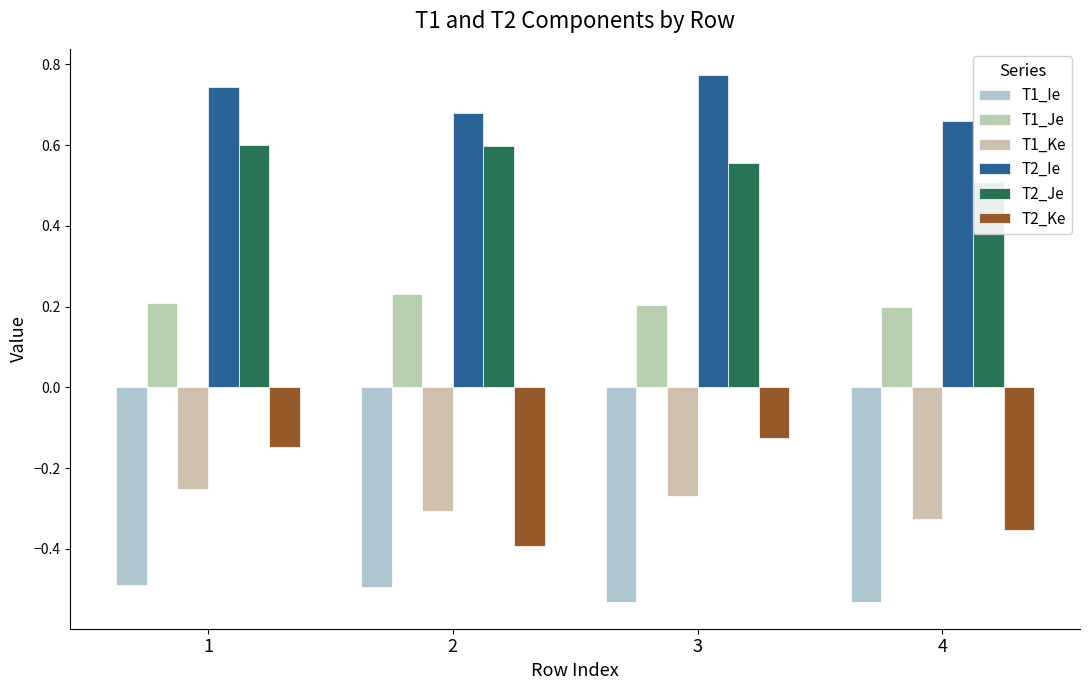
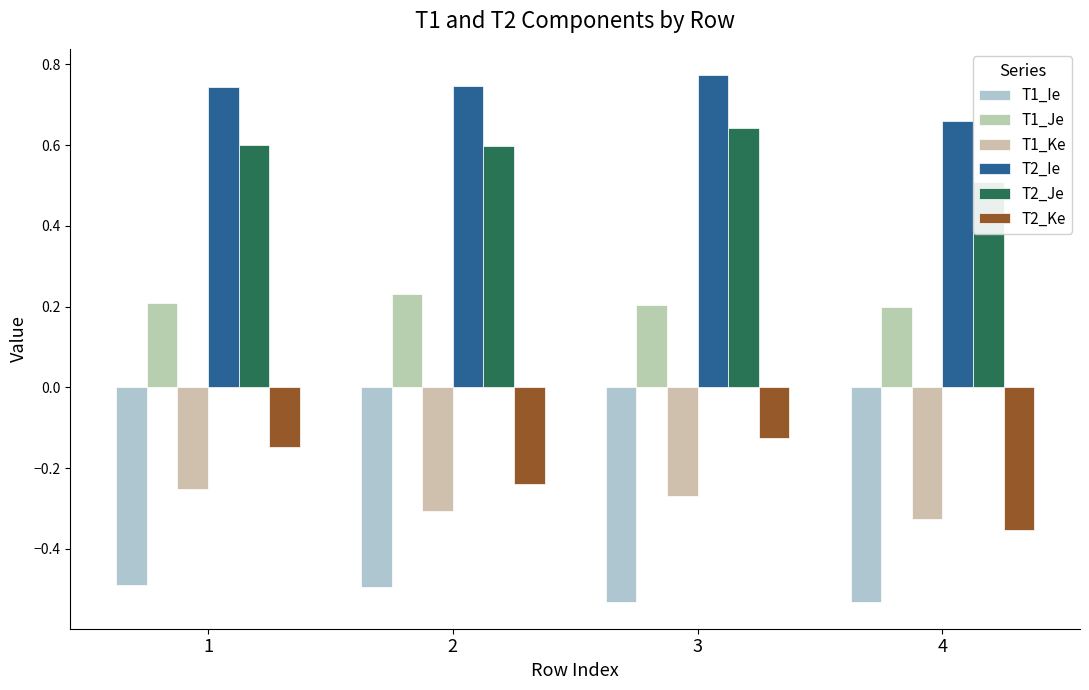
T2_Ie, 2: 0.68 -> 0.75
T2_Ke, 2: -0.39 -> -0.24
T2_Je, 3: 0.56 -> 0.64
